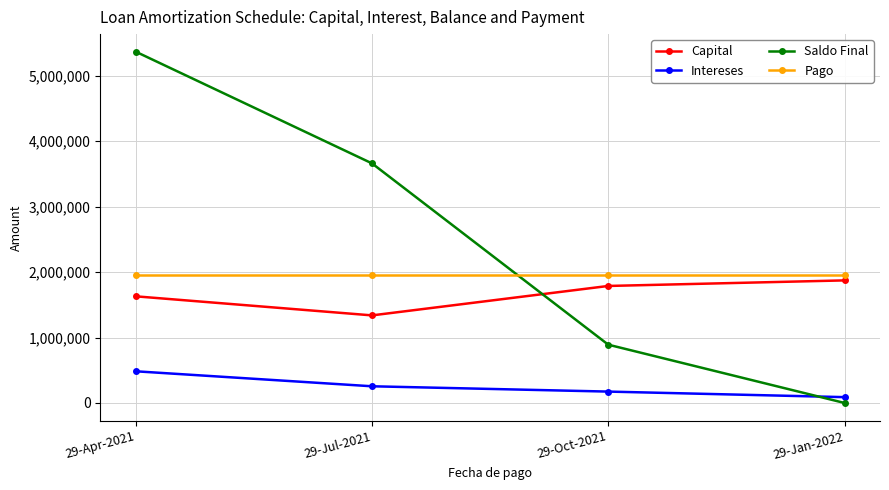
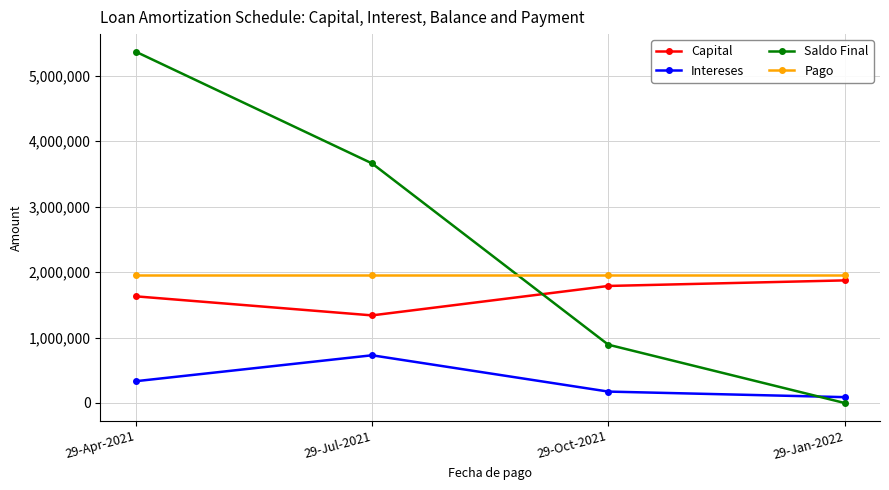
Intereses, 29-Apr-2021: 500,000 -> 300,000
Intereses, 29-Jul-2021: 300,000 -> 700,000
